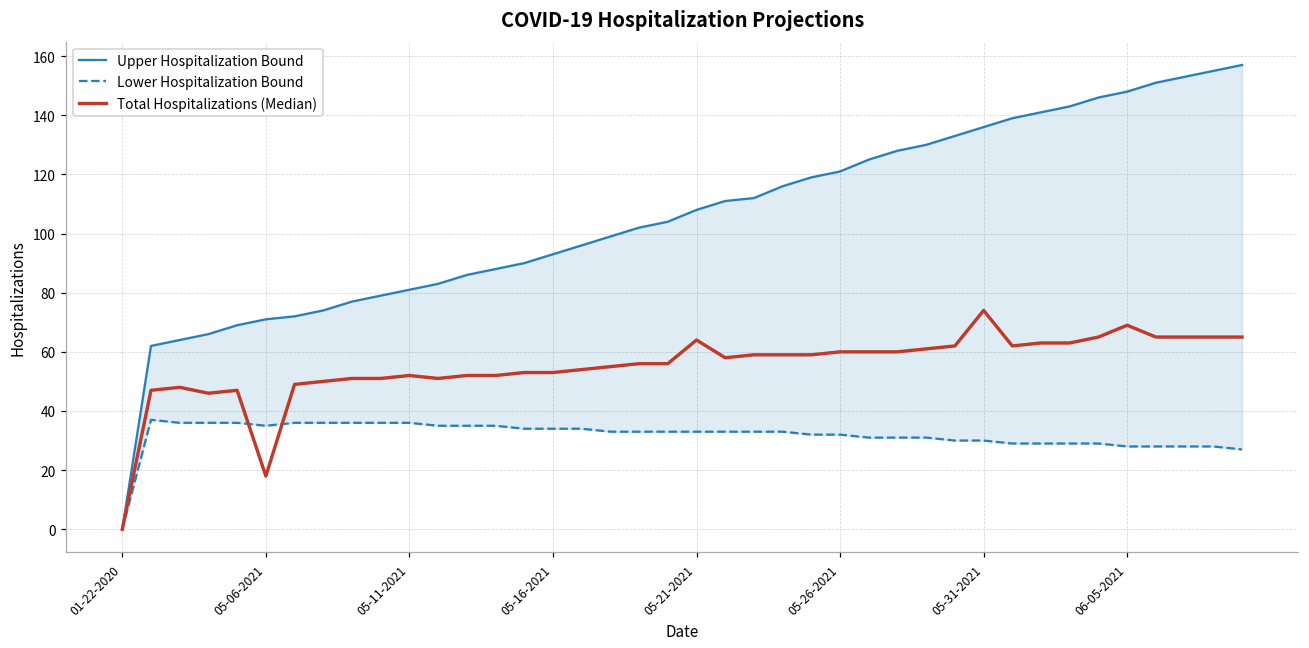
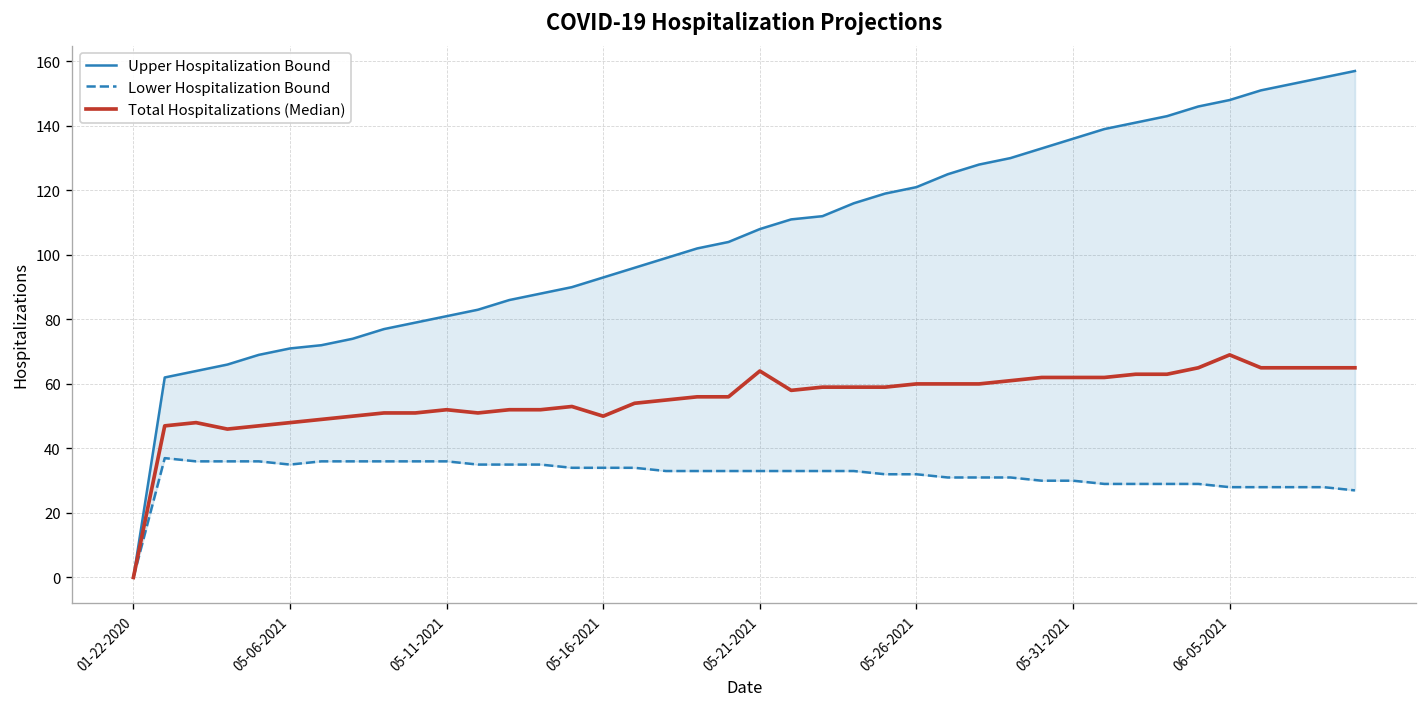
Total Hospitalizations (Median), 05-06-2021: 18 -> 48
Total Hospitalizations (Median), 05-16-2021: 53 -> 50
Total Hospitalizations (Median), 05-31-2021: 74 -> 62
